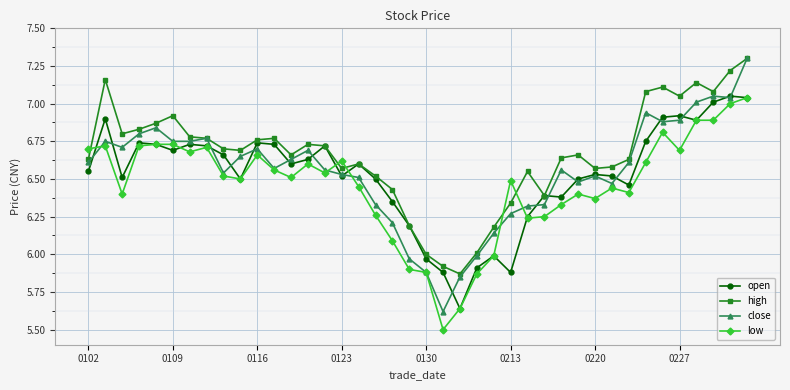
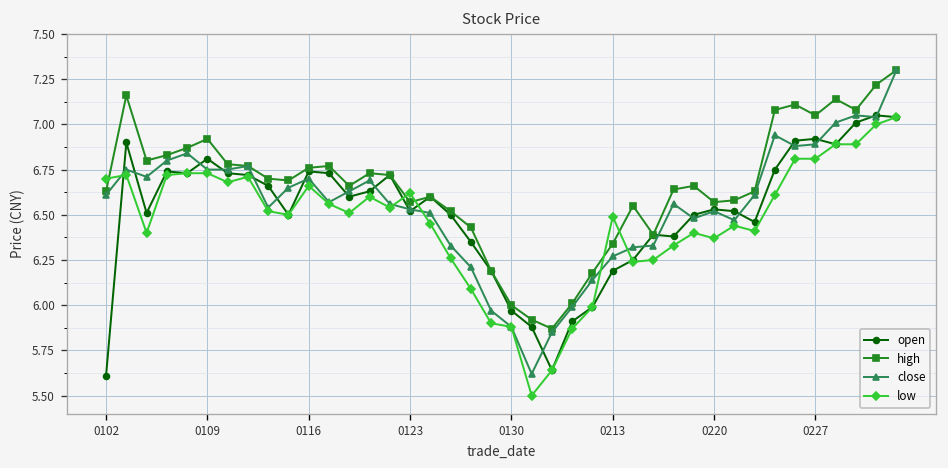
open, 0102: 6.55 -> 5.61
open, 0109: 6.69 -> 6.81
open, 0213: 5.88 -> 6.19
low, 0227: 6.69 -> 6.81
